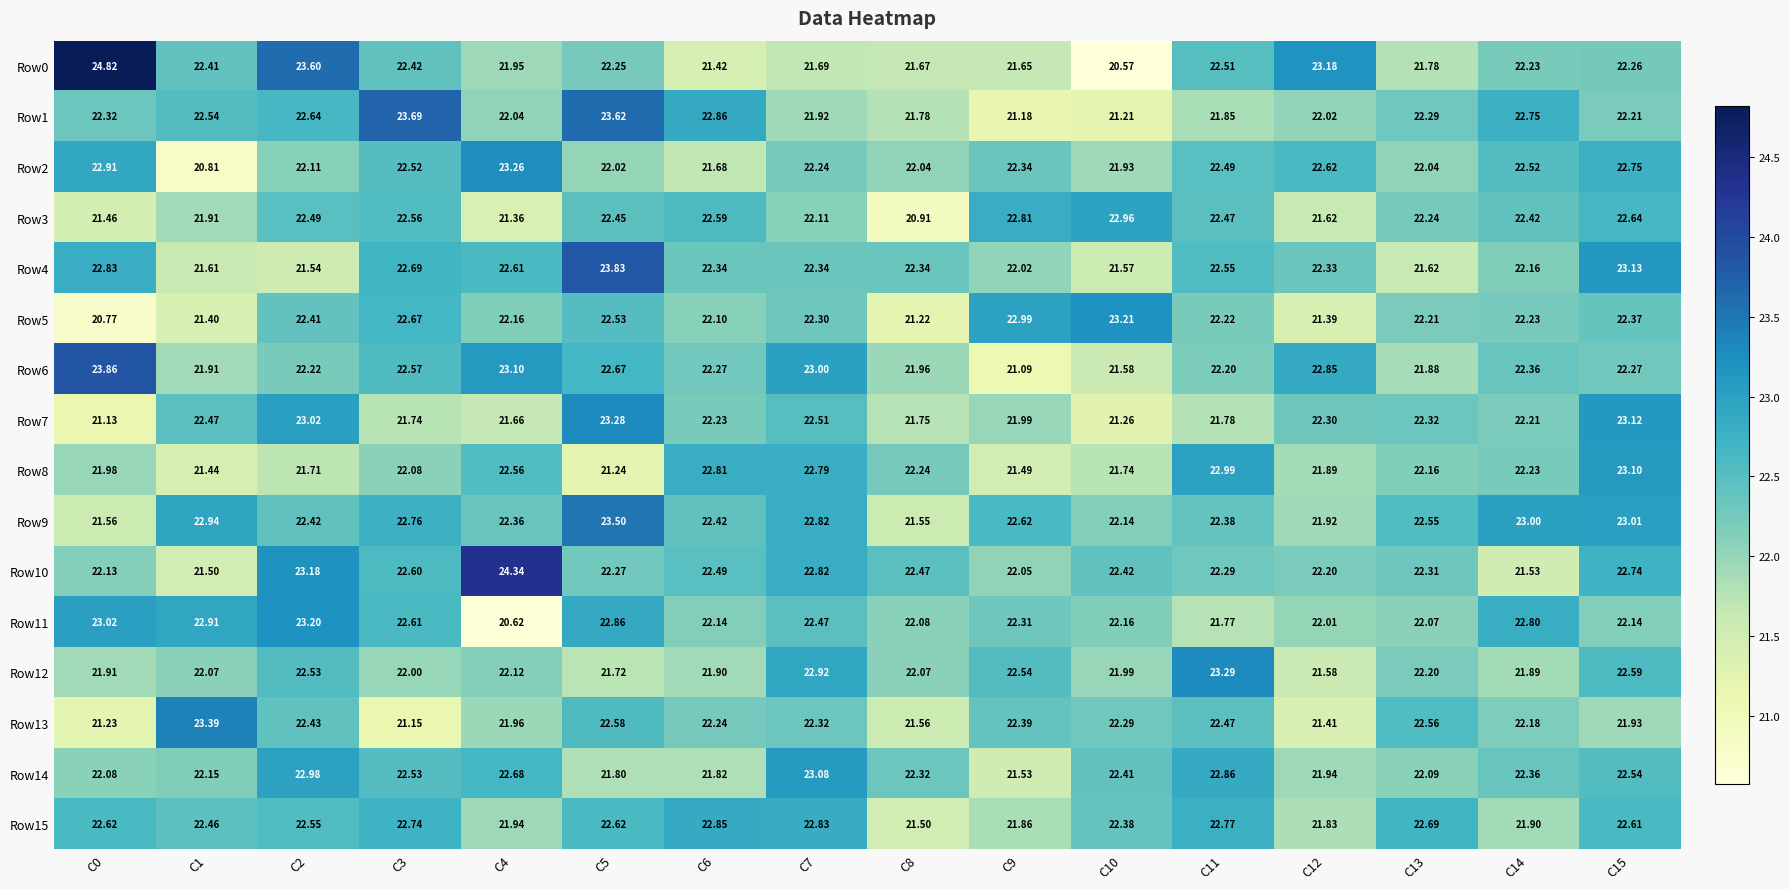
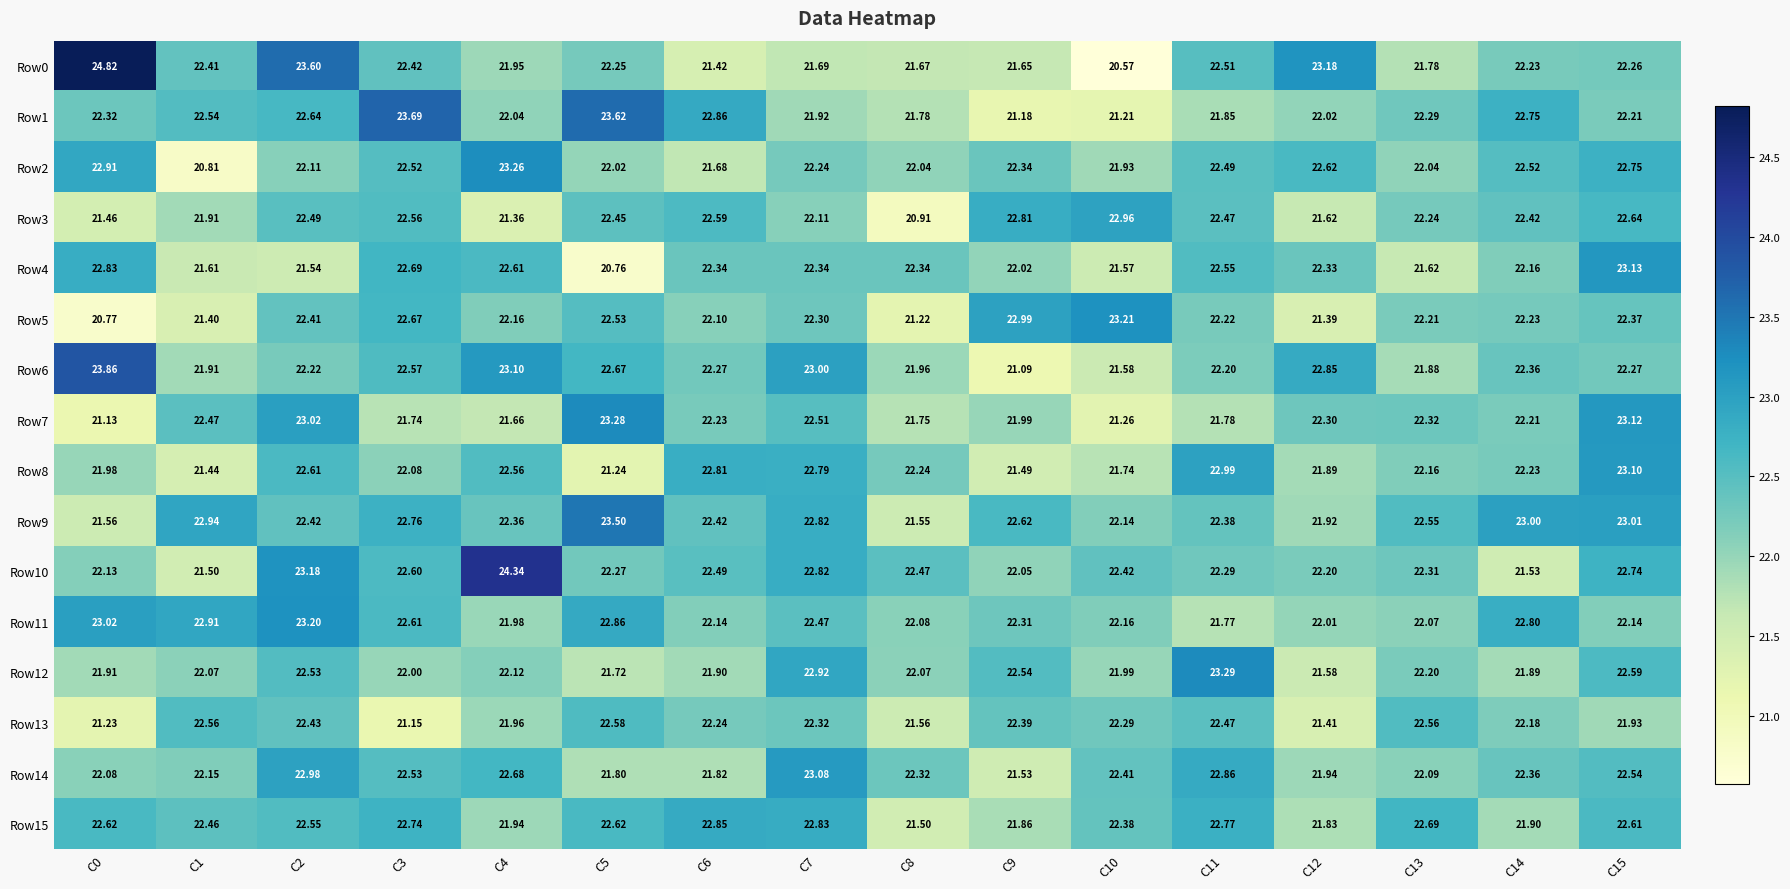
Row4, C5: 23.83 -> 20.76
Row8, C2: 21.71 -> 22.61
Row11, C4: 20.62 -> 21.98
Row13, C1: 23.39 -> 22.56
